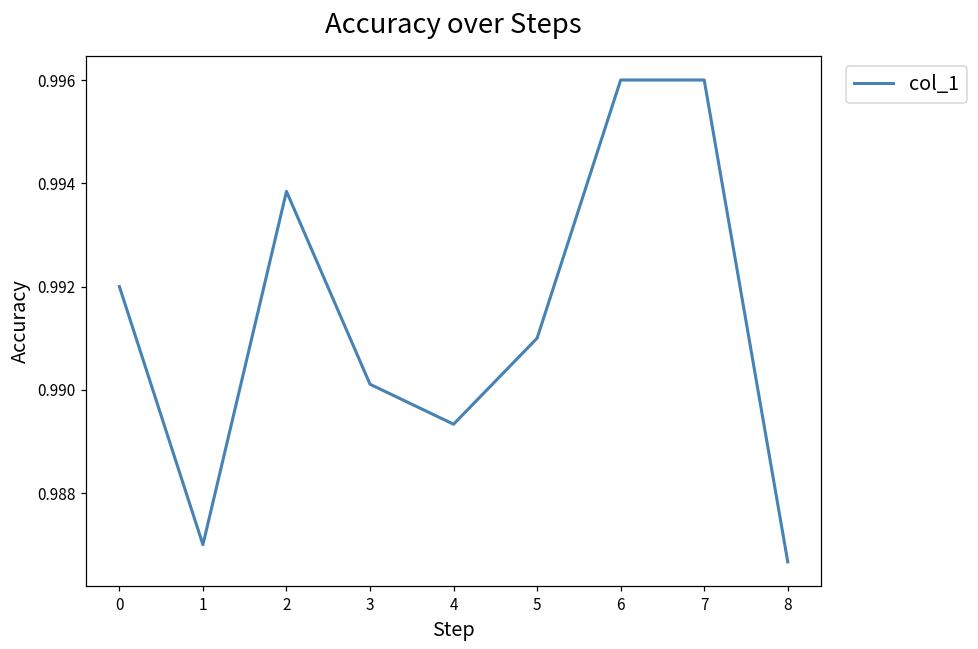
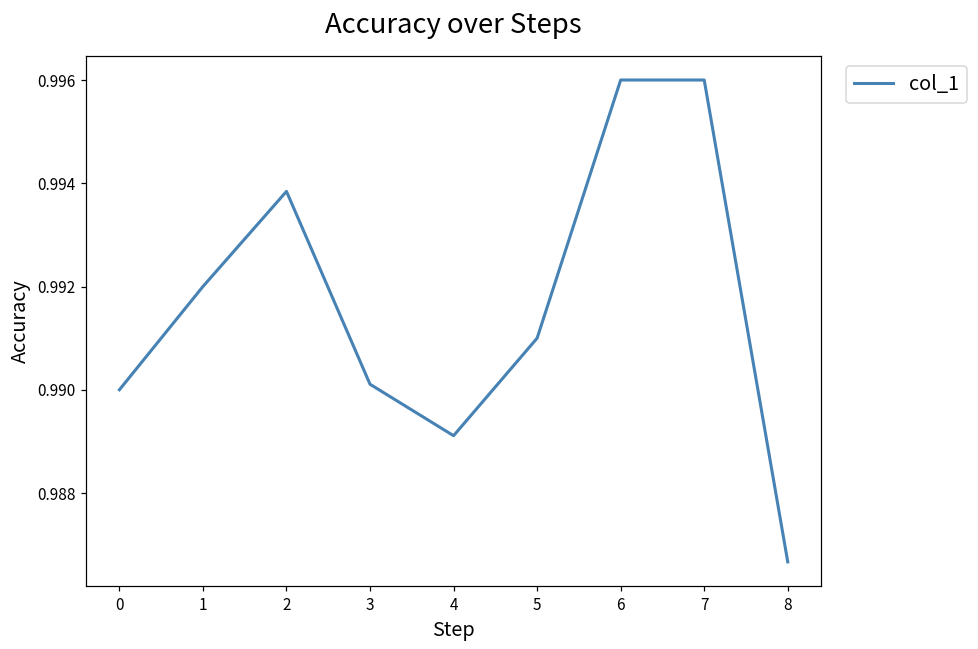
0: 0.992 -> 0.990
1: 0.987 -> 0.992
4: 0.9893 -> 0.9891
